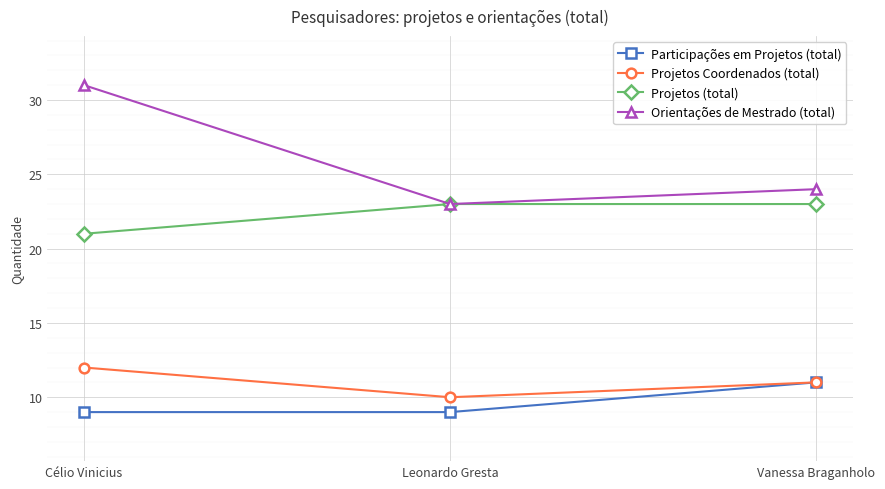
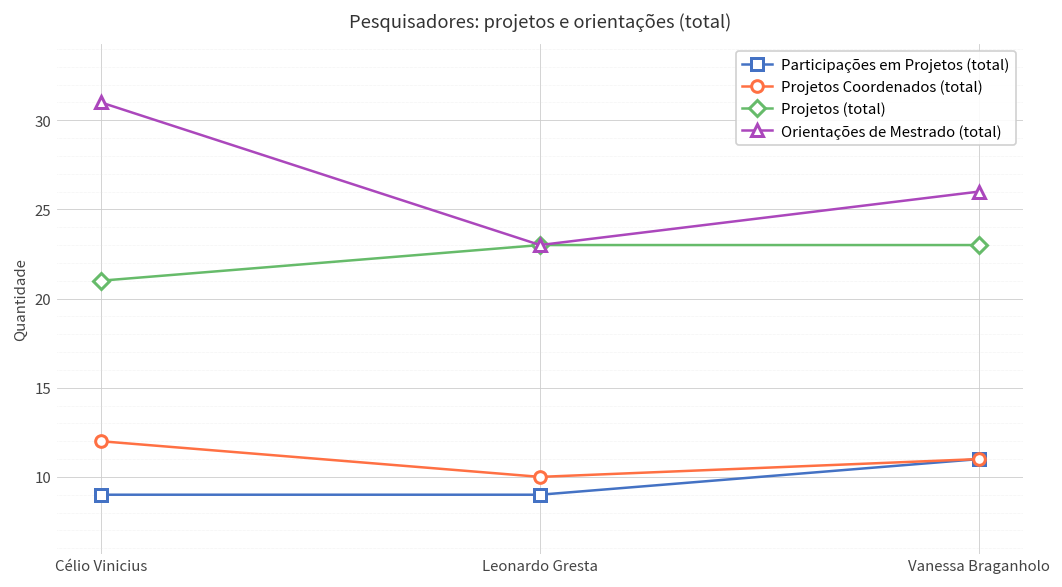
Orientações de Mestrado (total), Vanessa Braganholo: 24 -> 26
